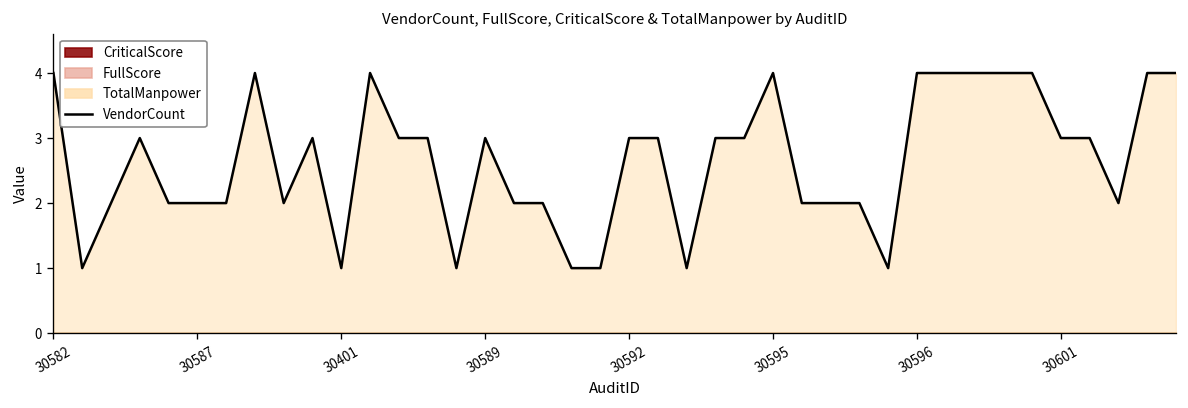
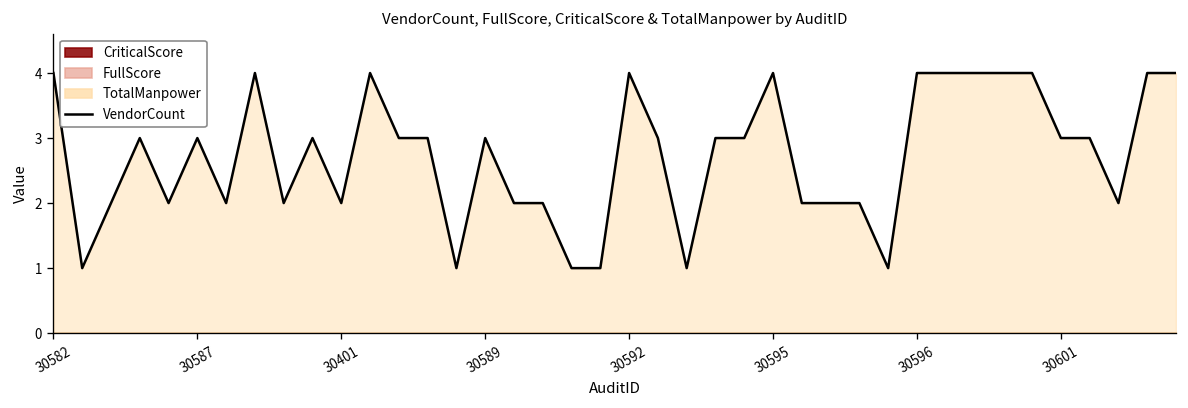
VendorCount, 30587: 2 -> 3
VendorCount, 30401: 1 -> 2
VendorCount, 30592: 3 -> 4
